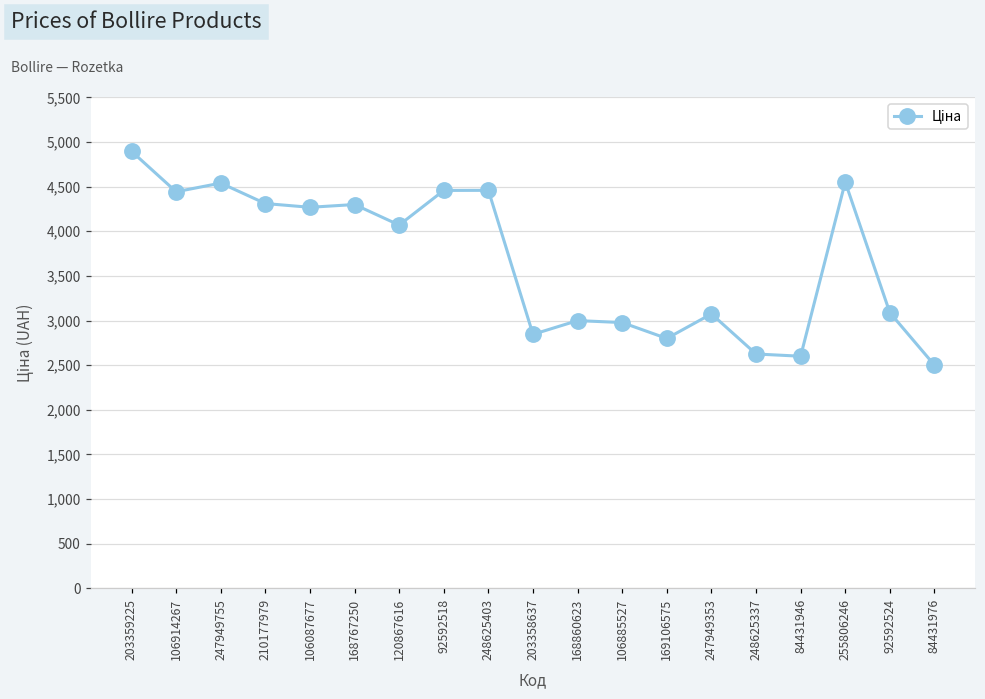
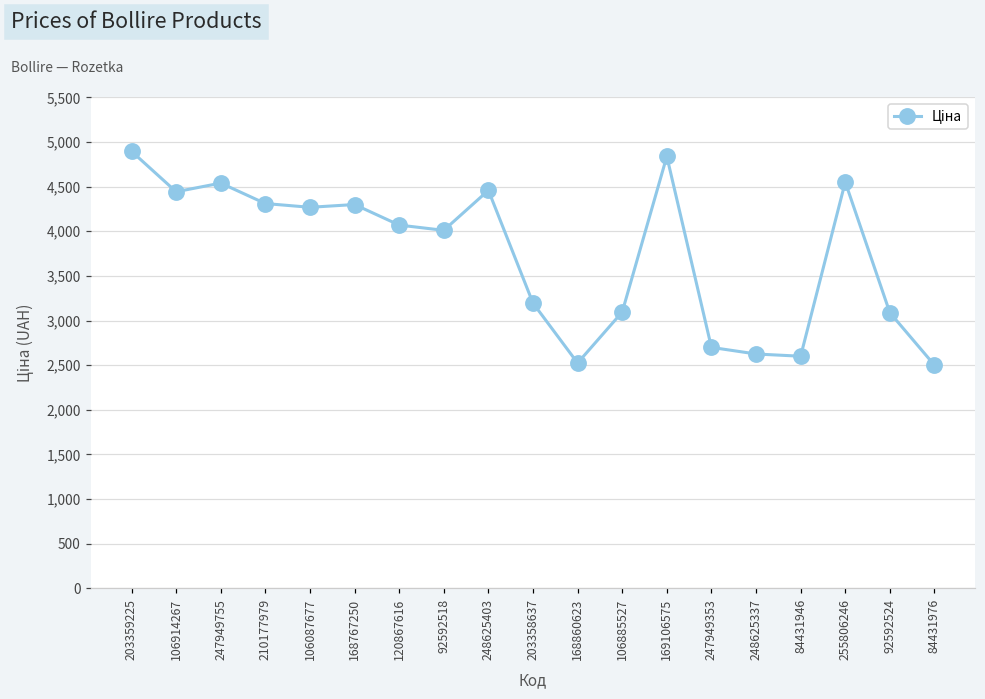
92592518: 4,500 -> 4,000
203358637: 2,800 -> 3,200
168860623: 3,000 -> 2,500
106885527: 3,000 -> 3,100
169106575: 2,800 -> 4,800
247949353: 3,100 -> 2,700
